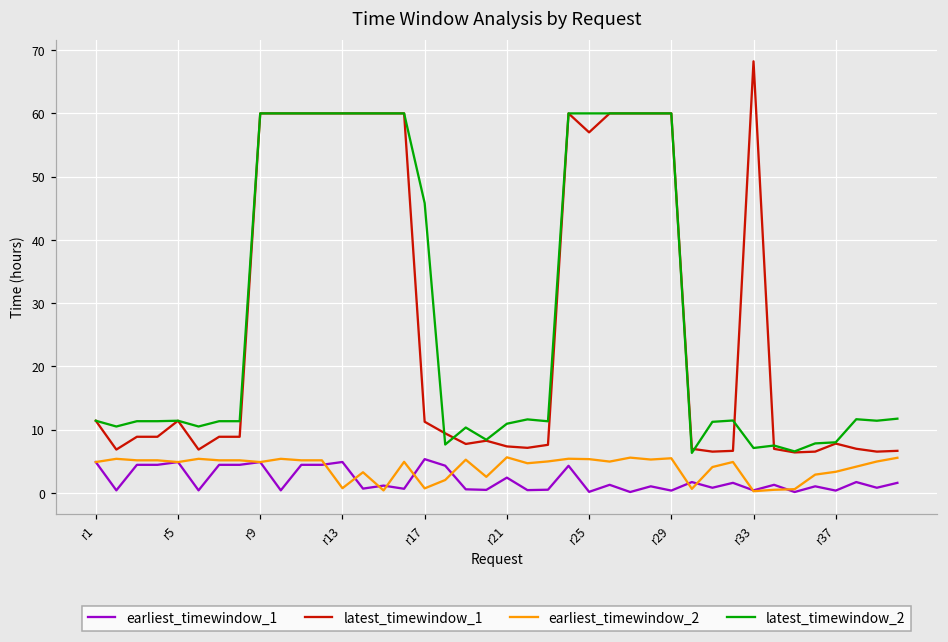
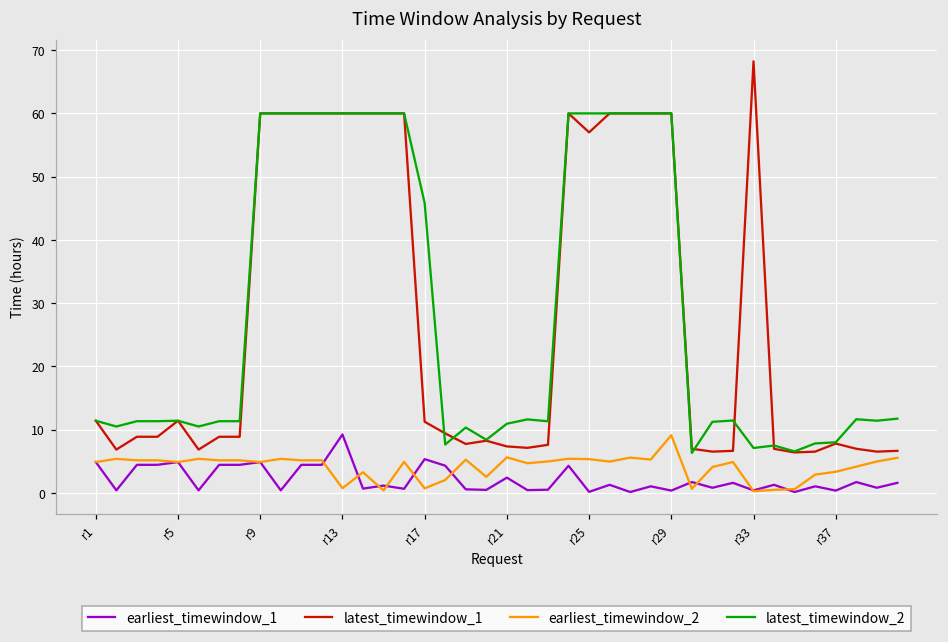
earliest_timewindow_1, r13: 5 -> 9
earliest_timewindow_2, r29: 5 -> 9
